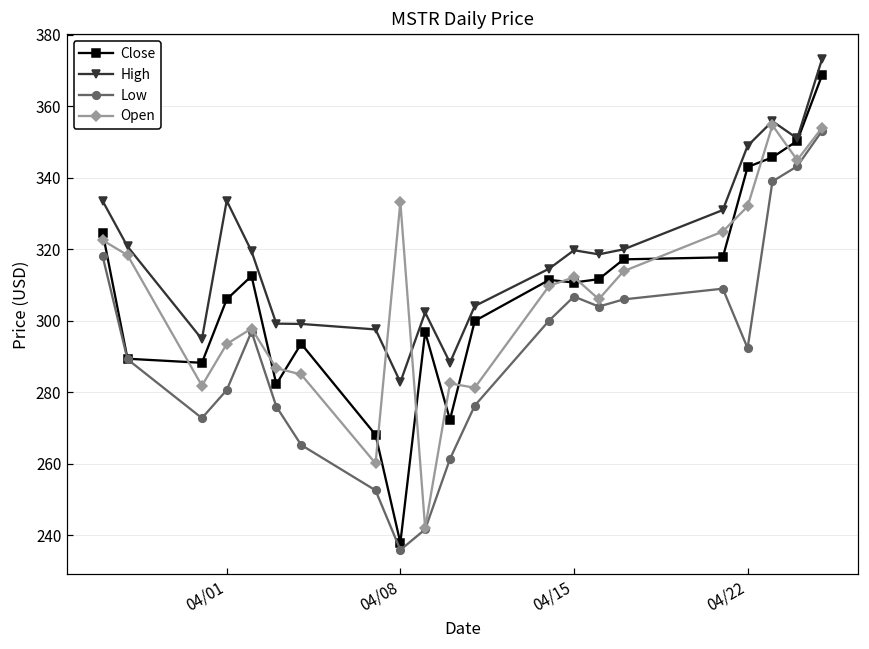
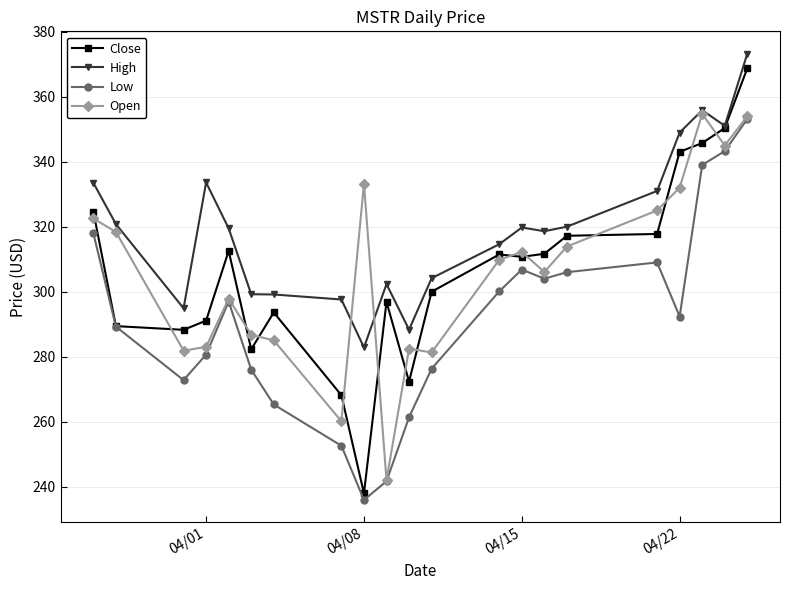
Close, 04/01: 306 -> 291
Open, 04/01: 294 -> 283
